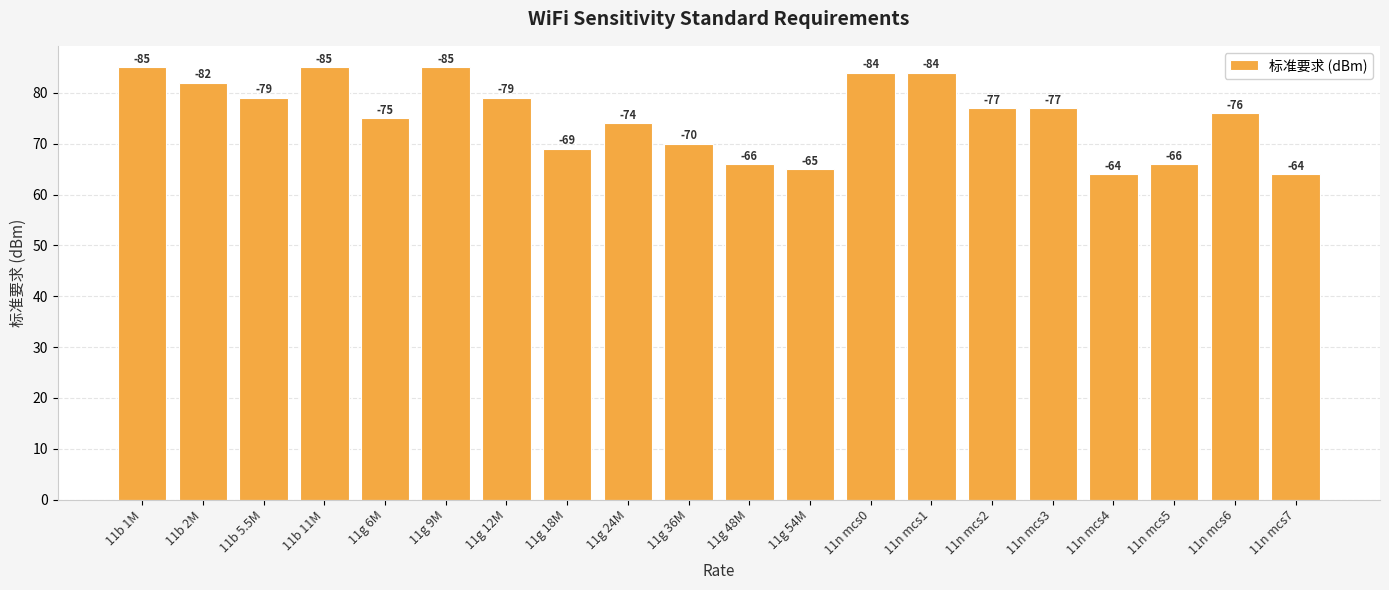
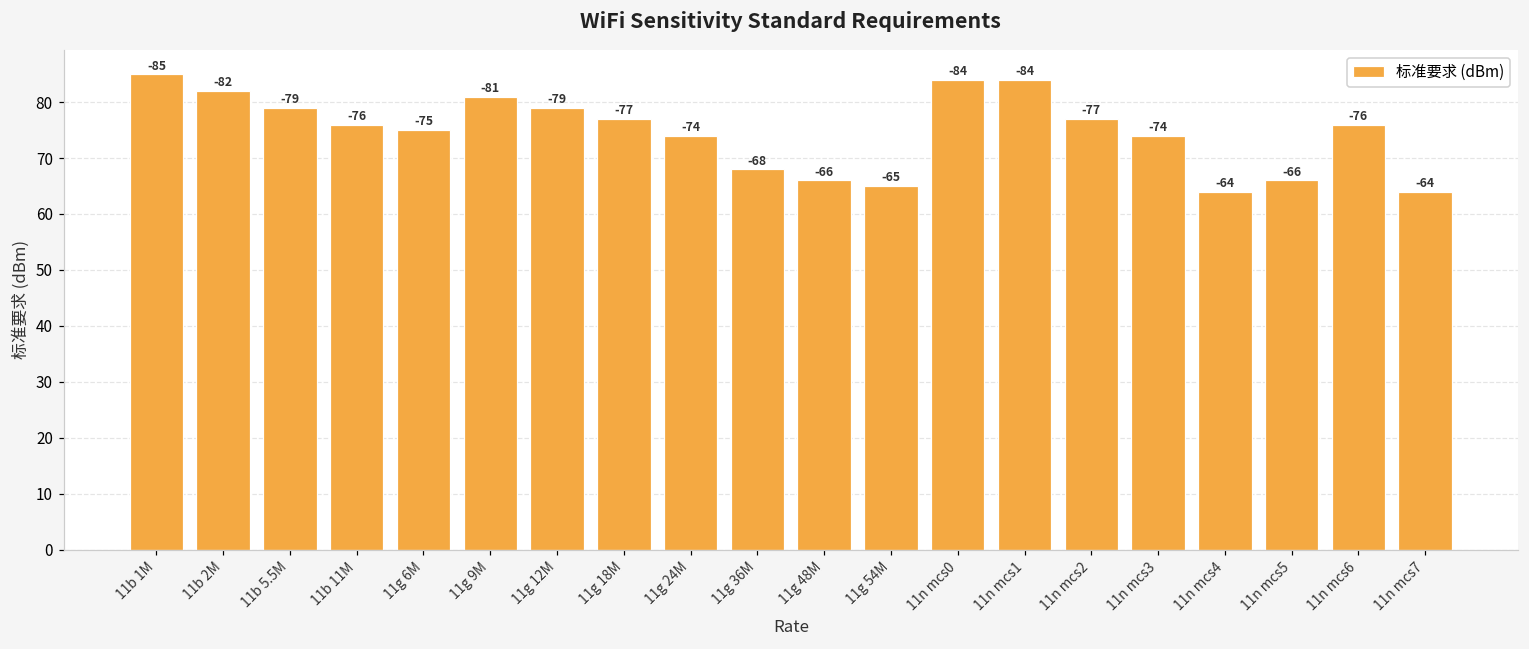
11b 11M: -85 -> -76
11g 9M: -85 -> -81
11g 18M: -69 -> -77
11g 36M: -70 -> -68
11n mcs3: -77 -> -74
